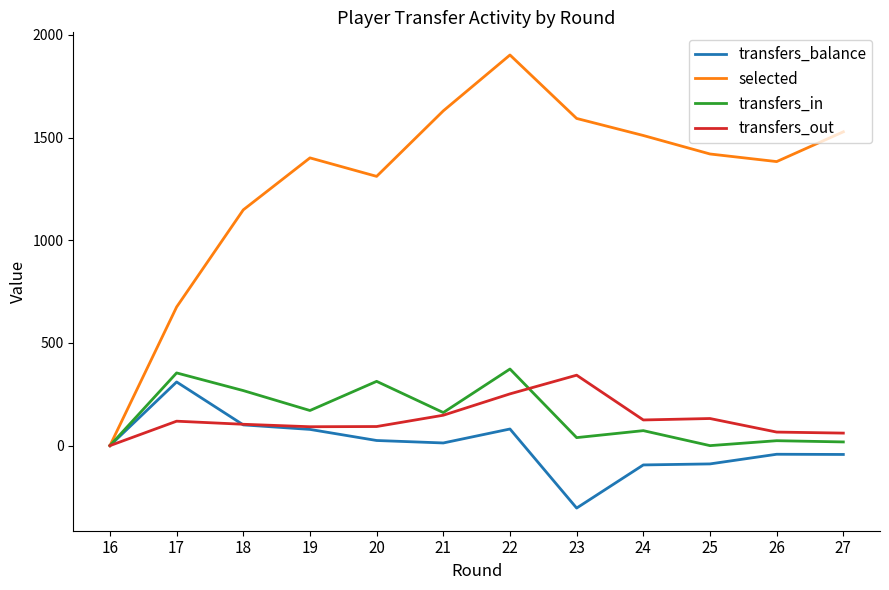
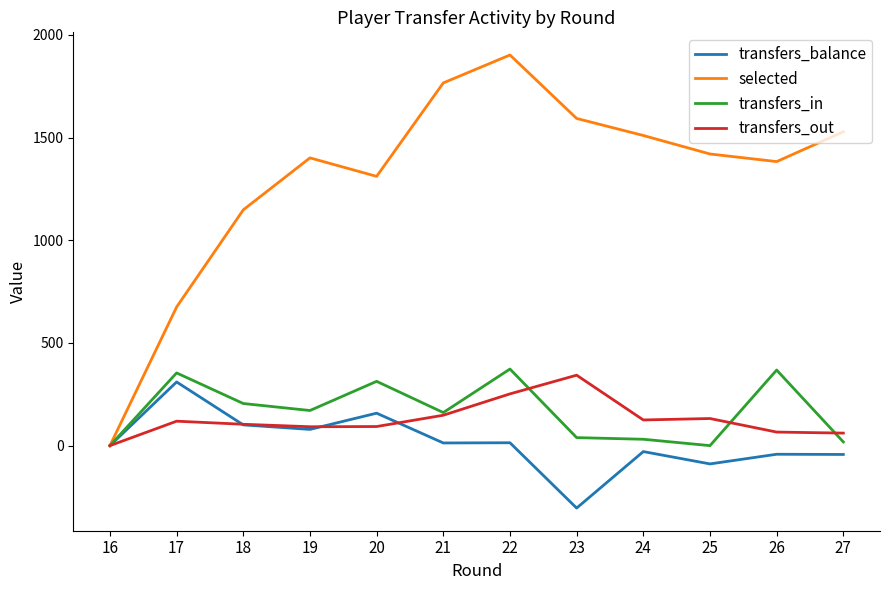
transfers_in, 18: 270 -> 210
transfers_balance, 20: 30 -> 160
selected, 21: 1630 -> 1770
transfers_balance, 22: 80 -> 10
transfers_balance, 24: -90 -> -30
transfers_in, 24: 70 -> 30
transfers_in, 26: 20 -> 370
